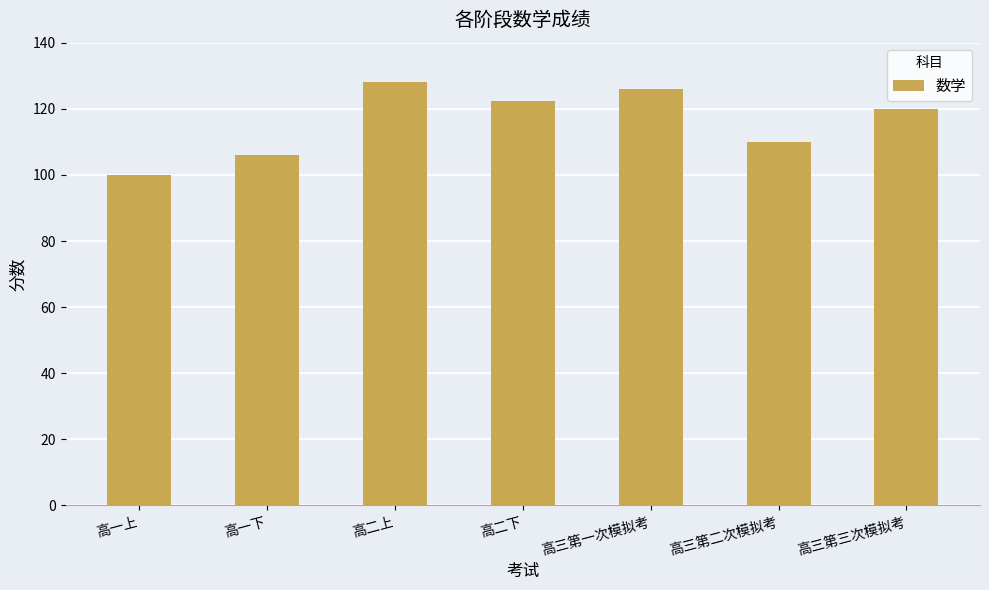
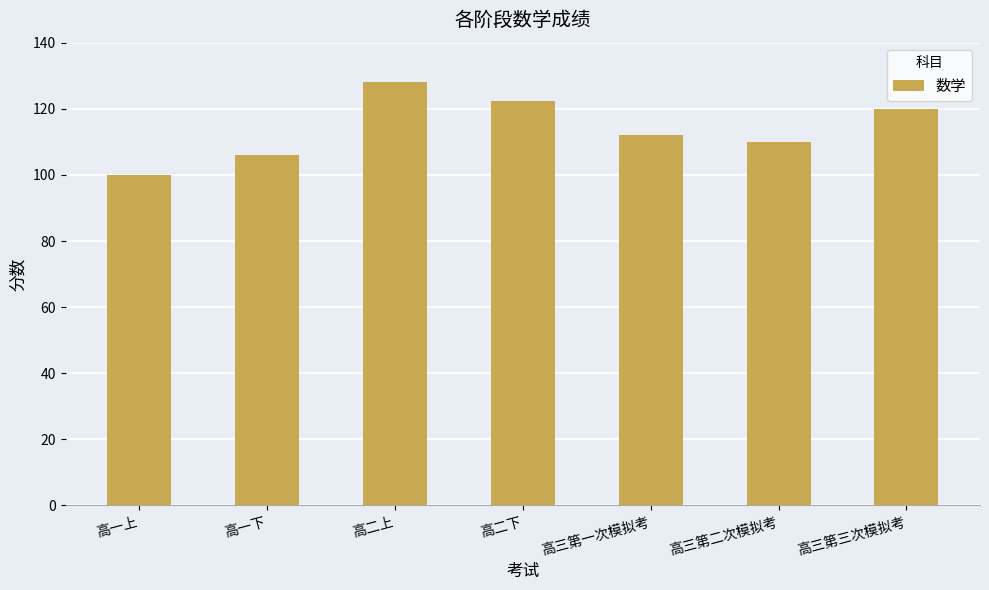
高三第一次模拟考: 126 -> 112
